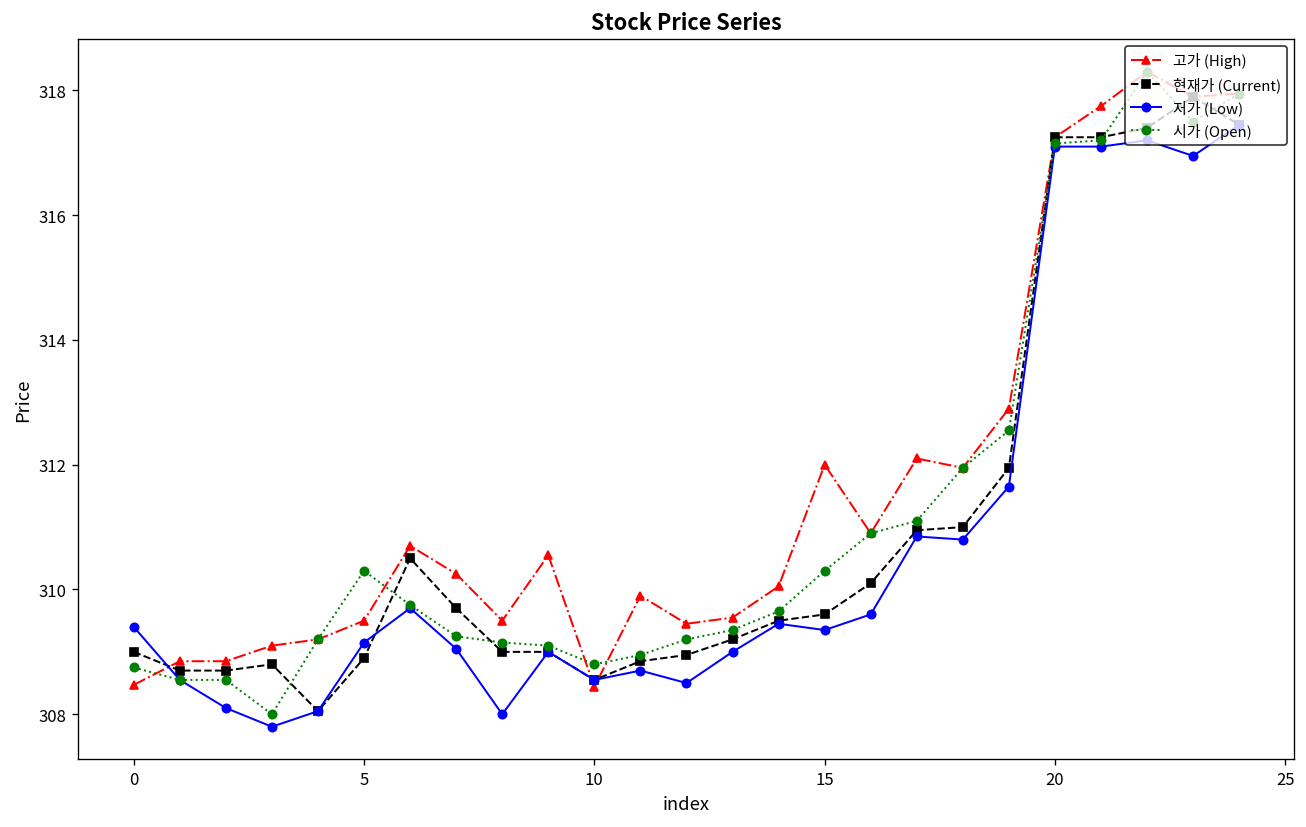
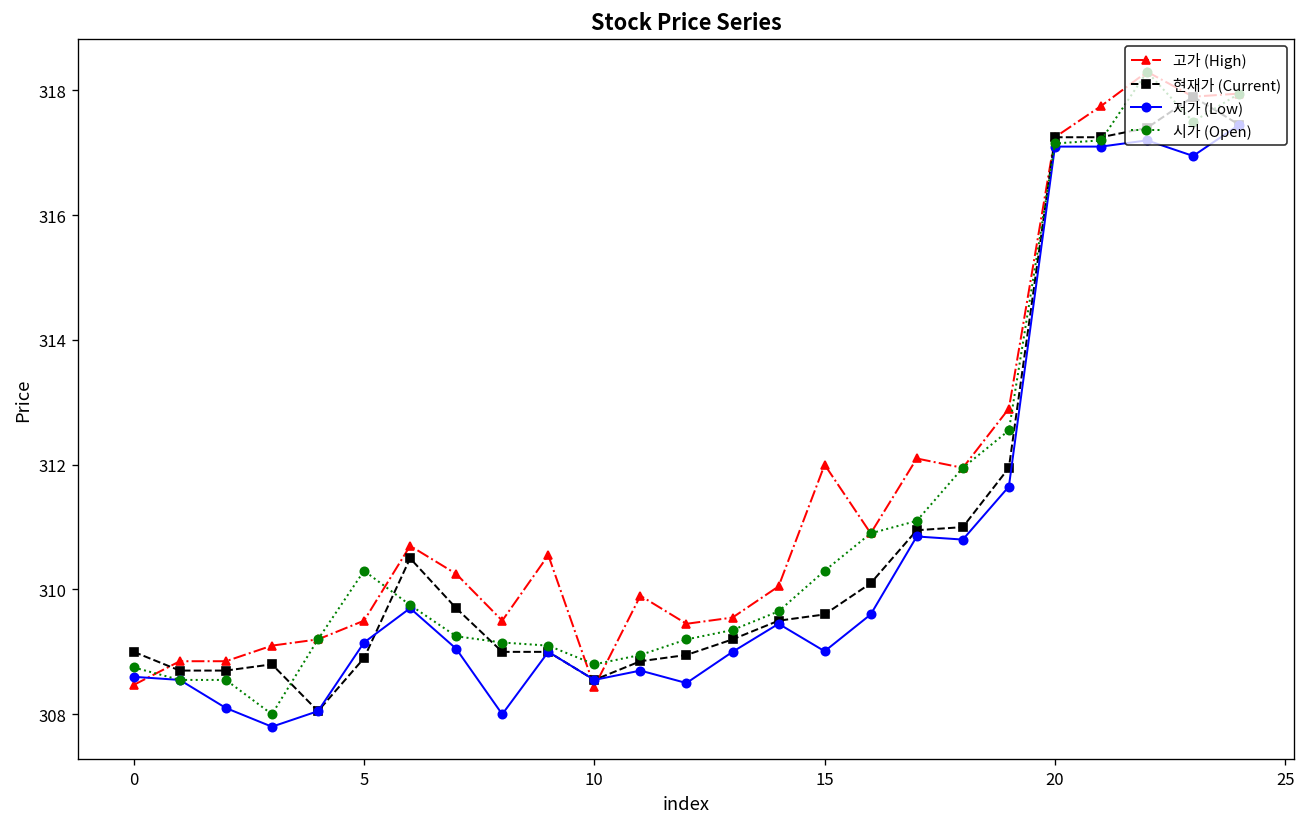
저가 (Low), 0: 309.4 -> 308.6
저가 (Low), 15: 309.4 -> 309.0
